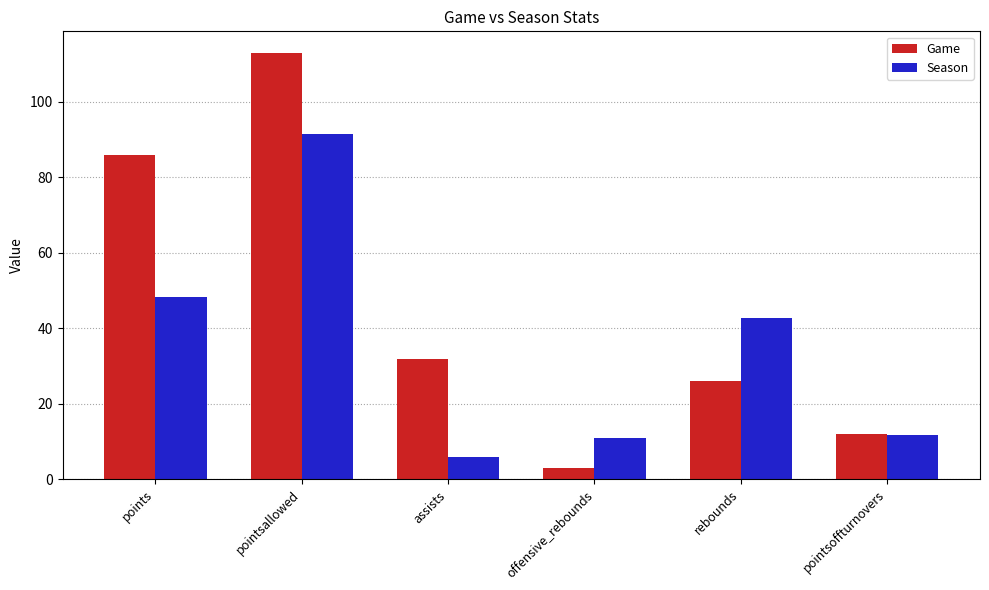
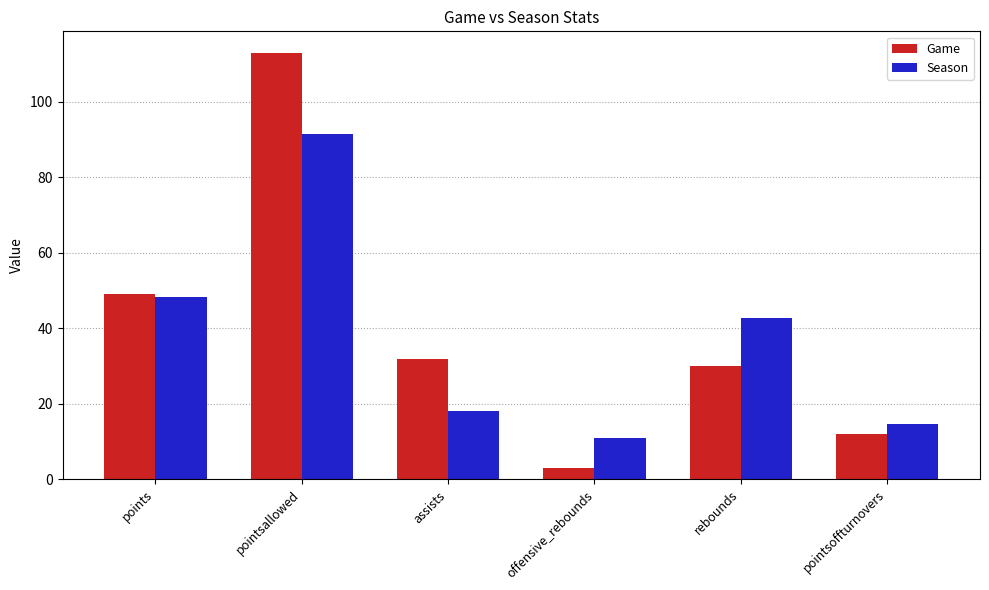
Game, points: 86 -> 49
Season, assists: 6 -> 18
Game, rebounds: 26 -> 30
Season, pointsoffturnovers: 12 -> 15
